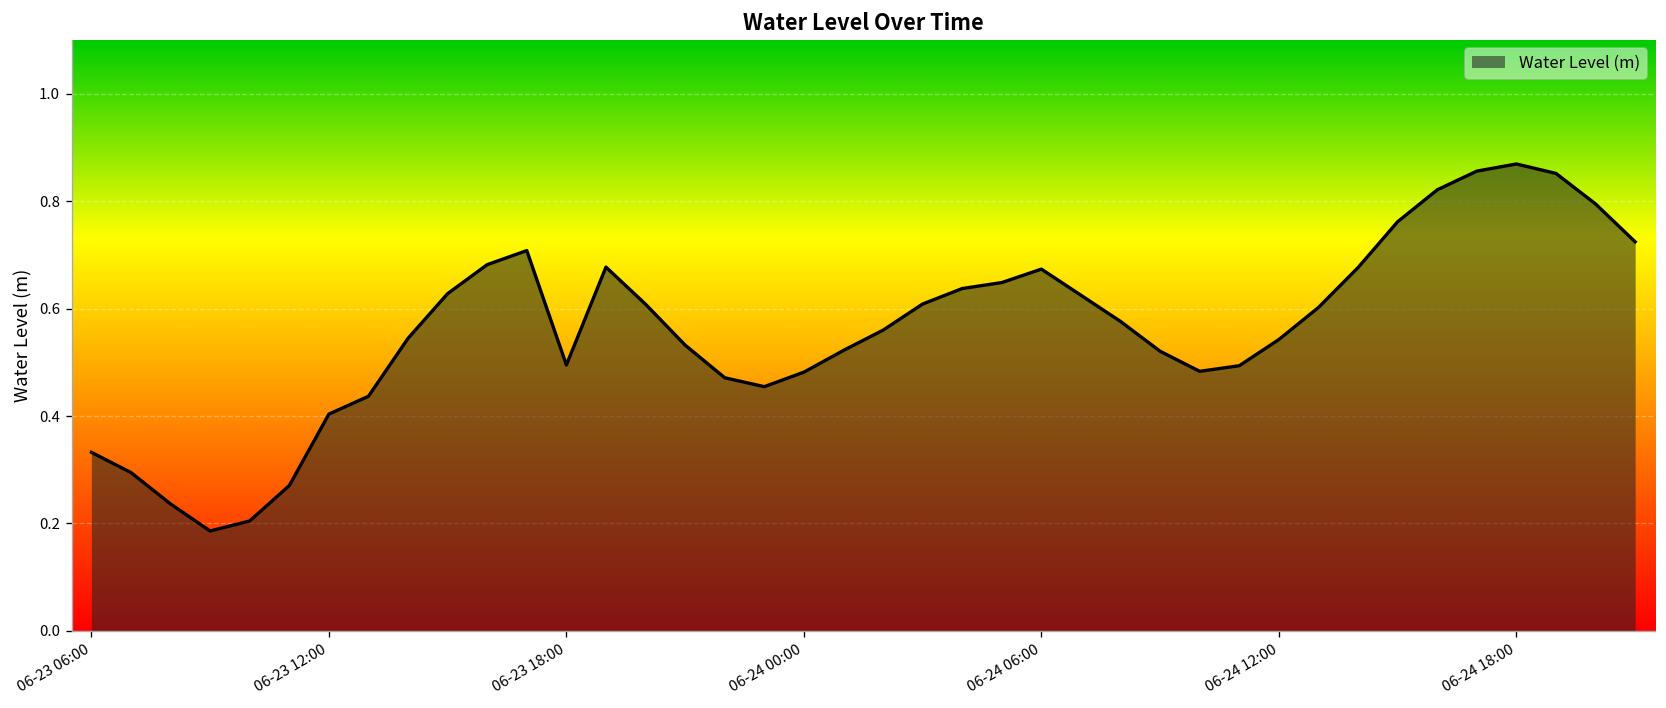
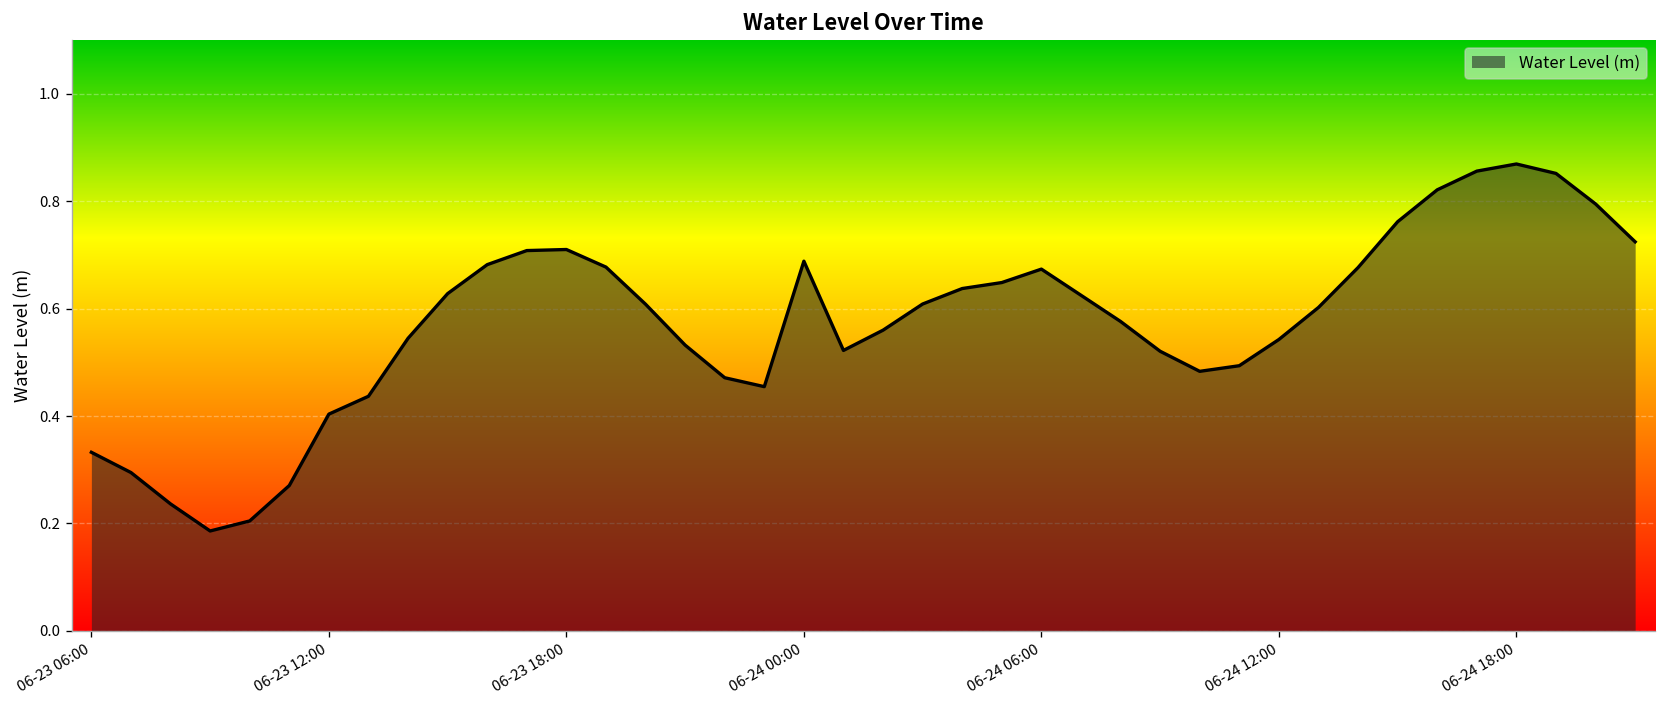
06-23 18:00: 0.50 -> 0.71
06-24 00:00: 0.48 -> 0.69
